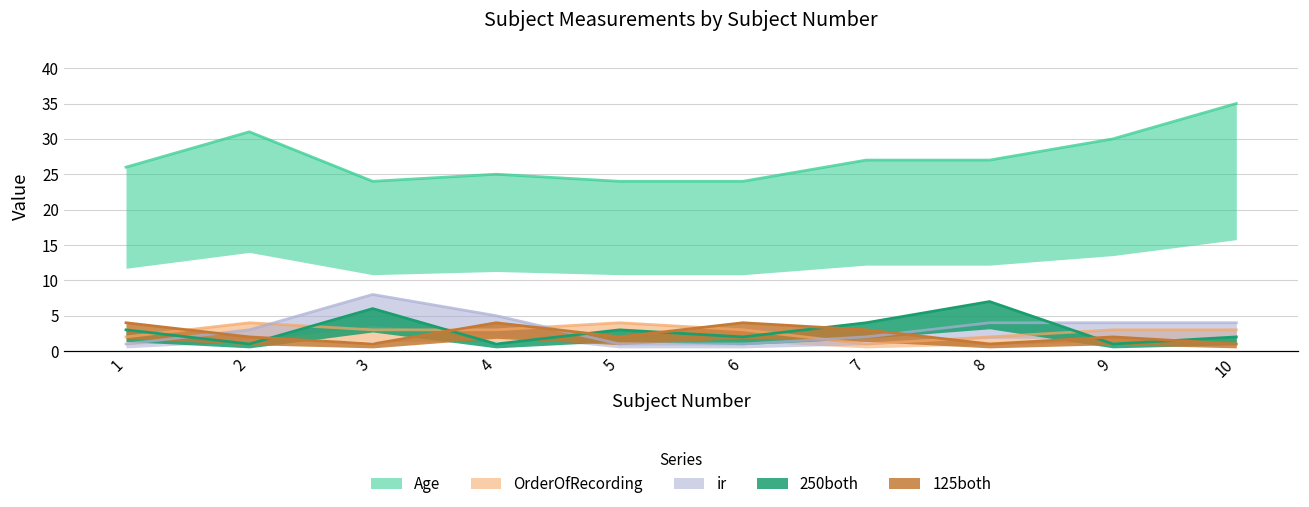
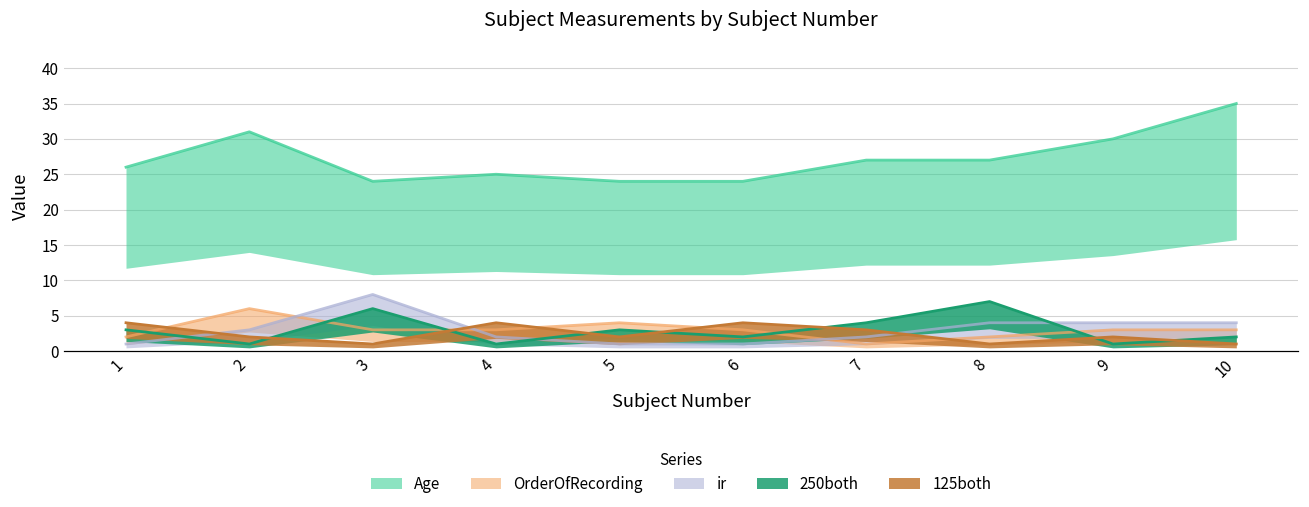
OrderOfRecording, 2: 4 -> 6
ir, 4: 5 -> 2
